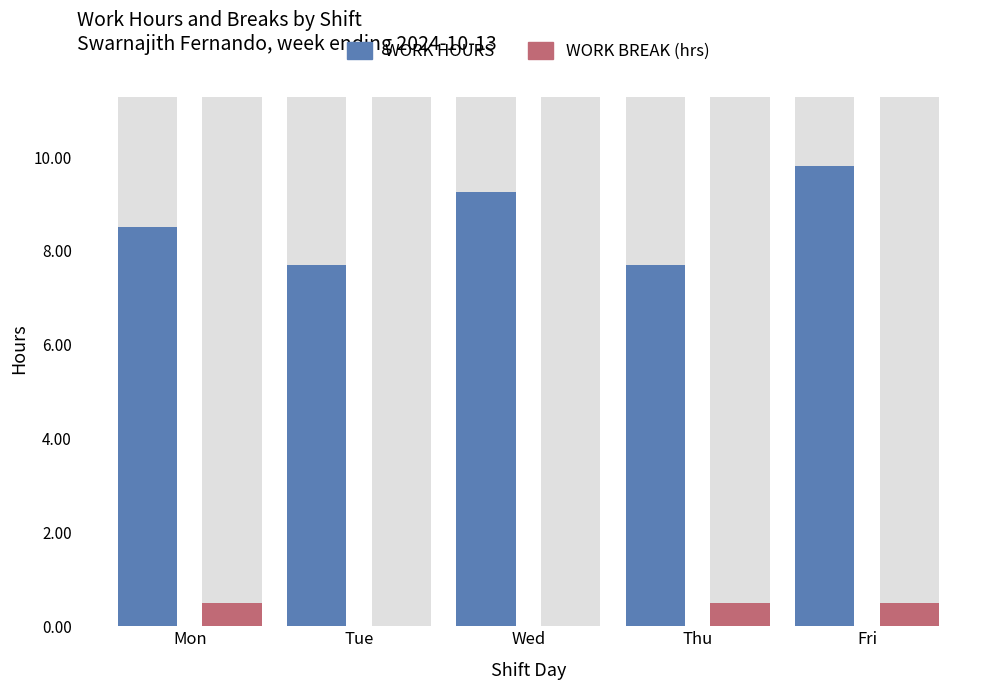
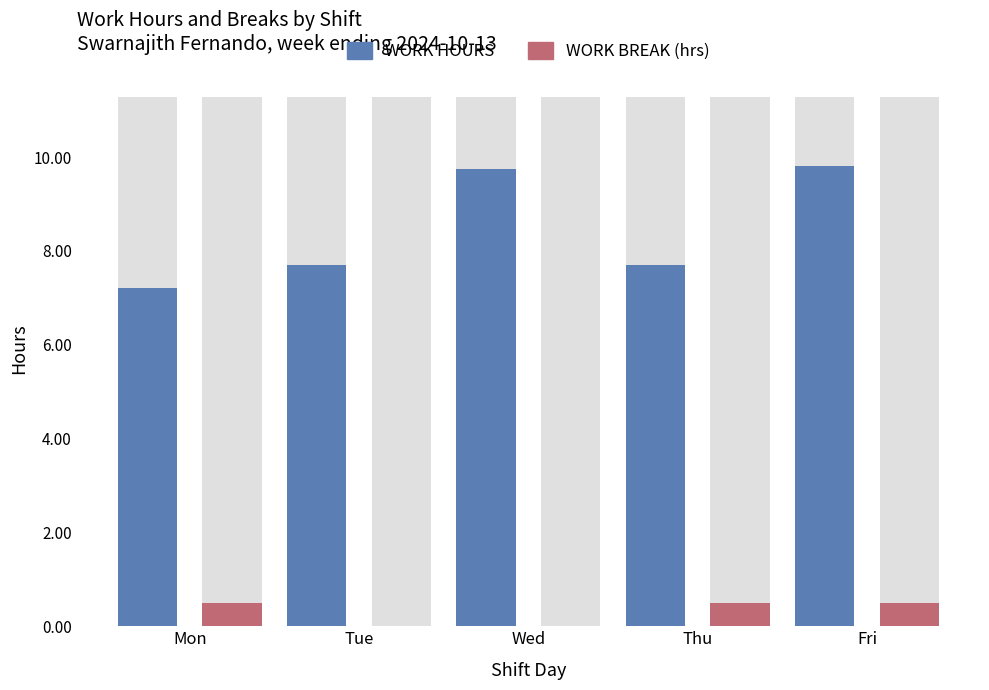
WORK HOURS, Mon: 8.5 -> 7.2
WORK HOURS, Wed: 9.3 -> 9.8
